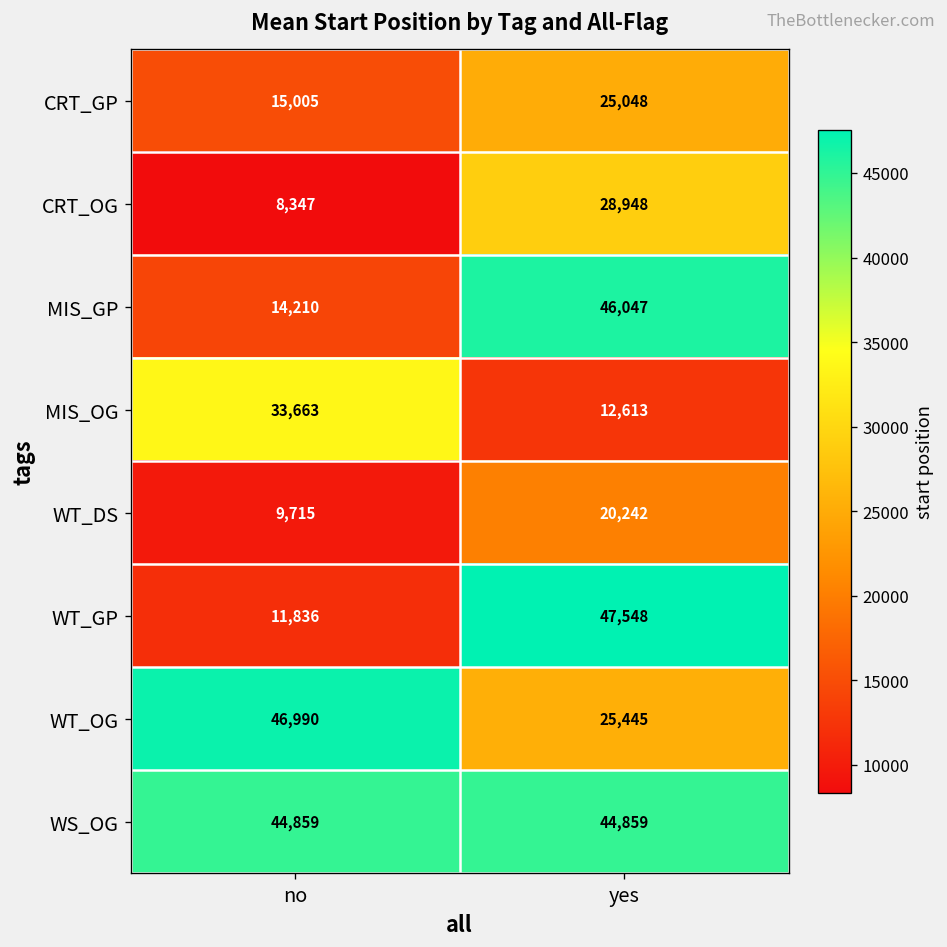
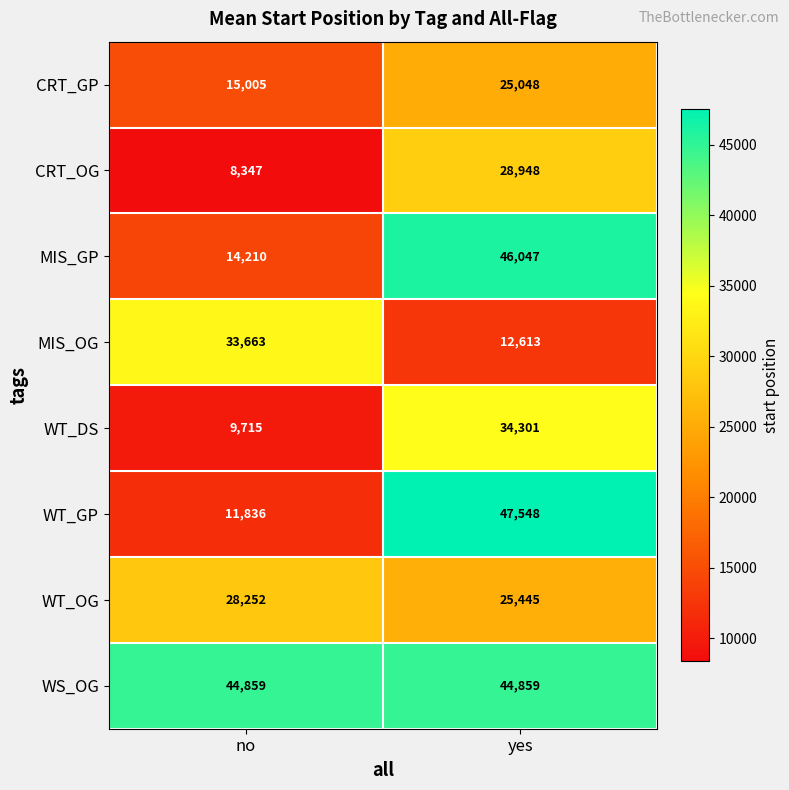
WT_DS, yes: 20,242 -> 34,301
WT_OG, no: 46,990 -> 28,252
